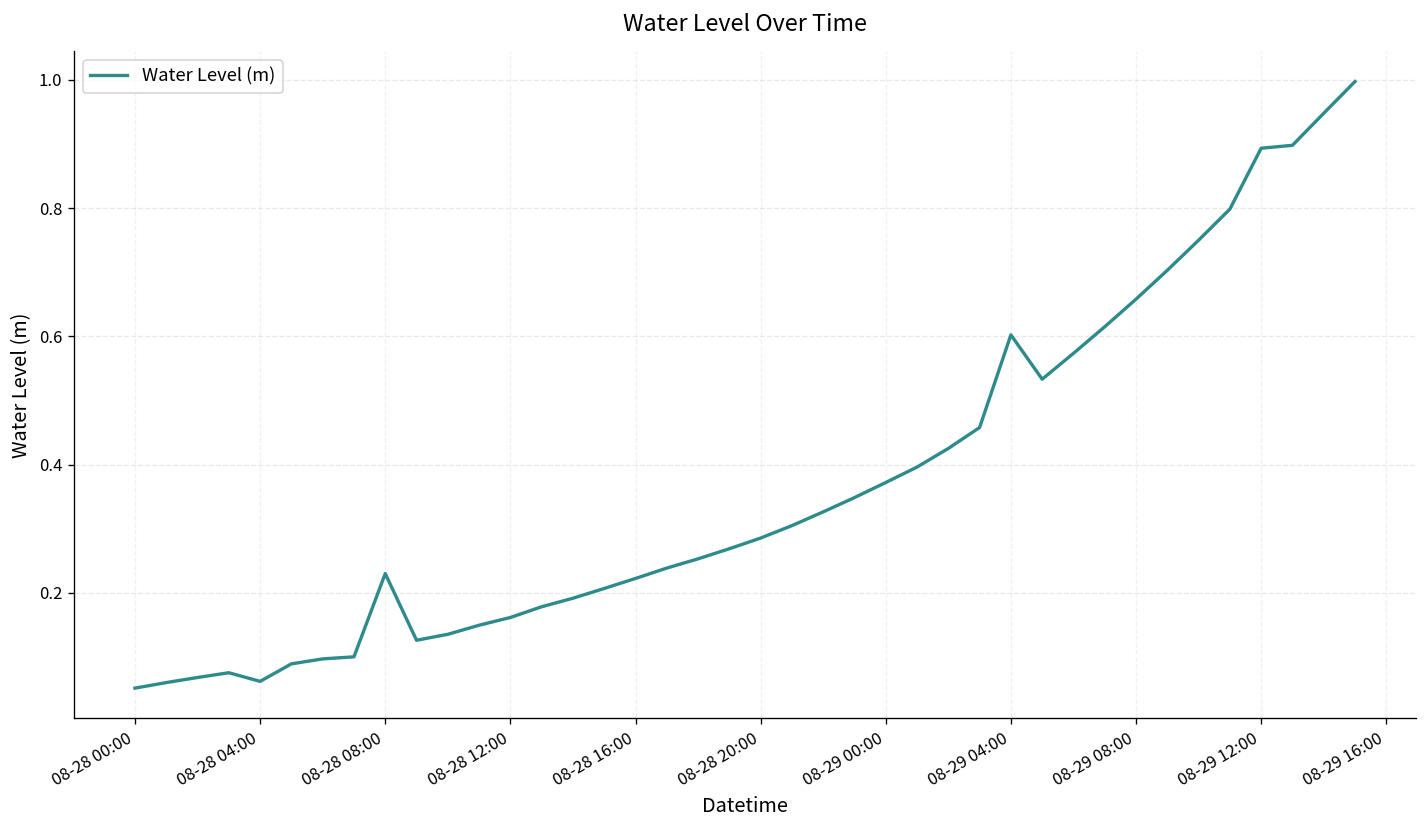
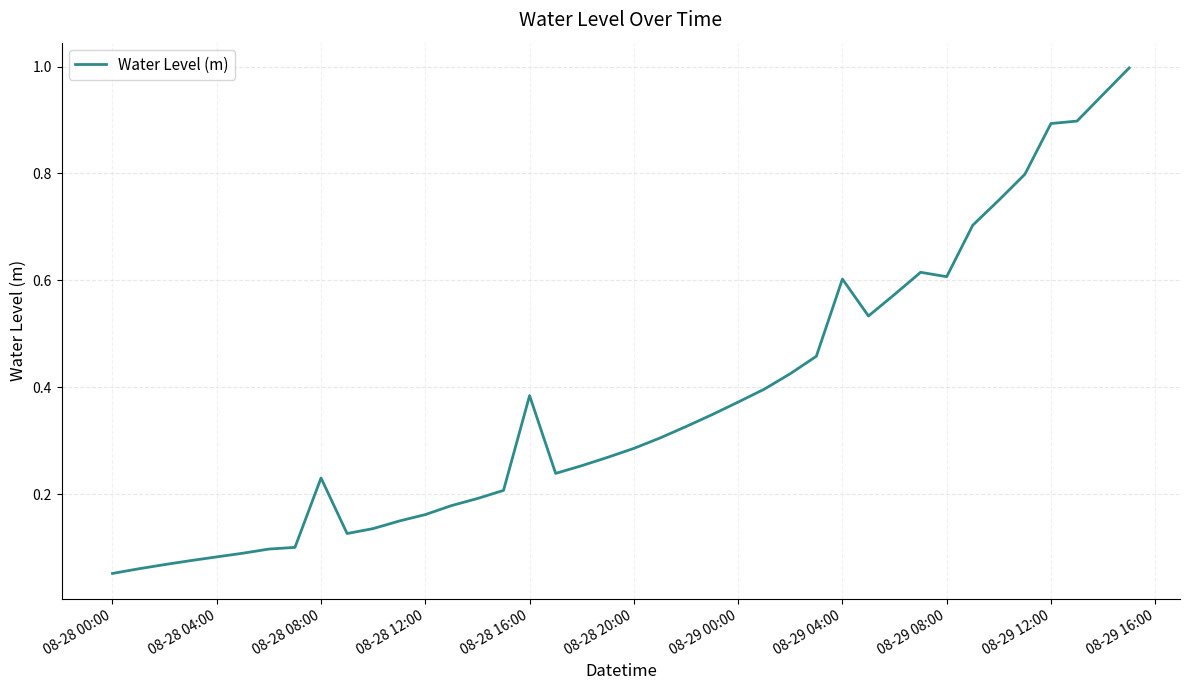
08-28 04:00: 0.06 -> 0.08
08-28 16:00: 0.22 -> 0.38
08-29 08:00: 0.66 -> 0.61
